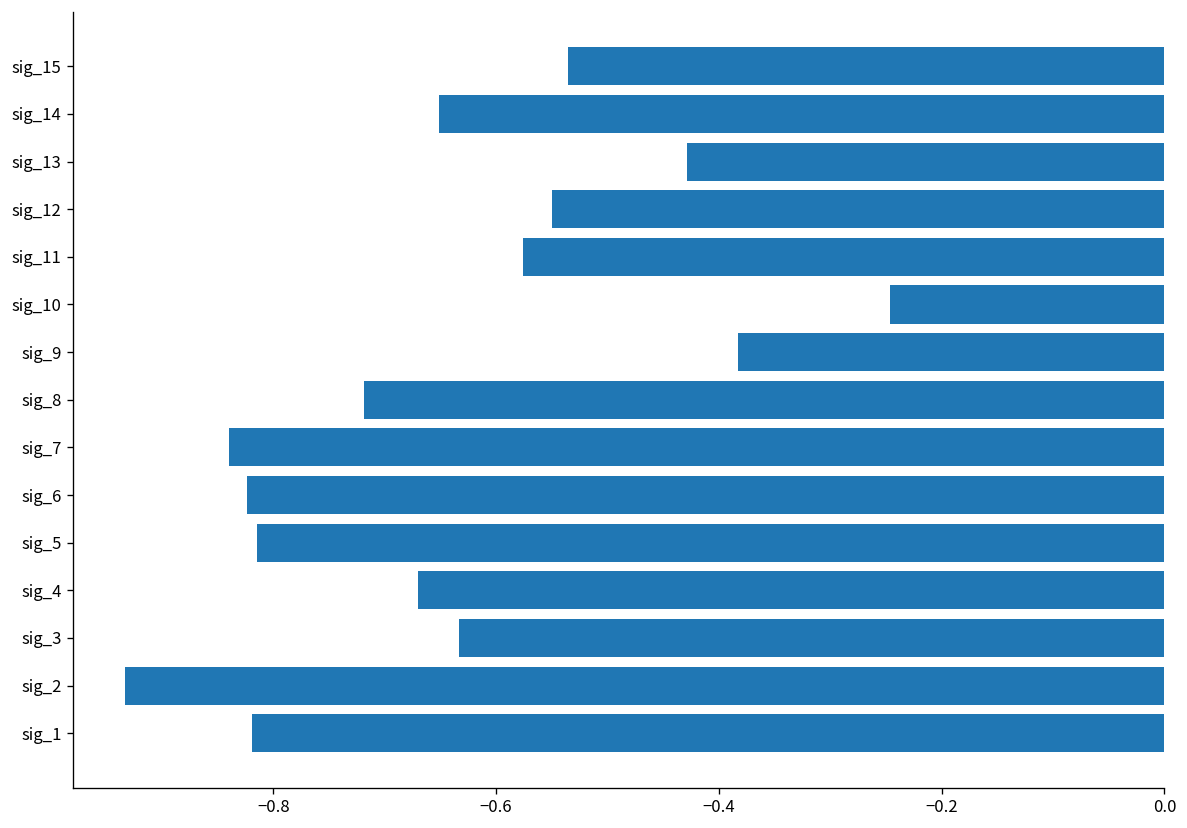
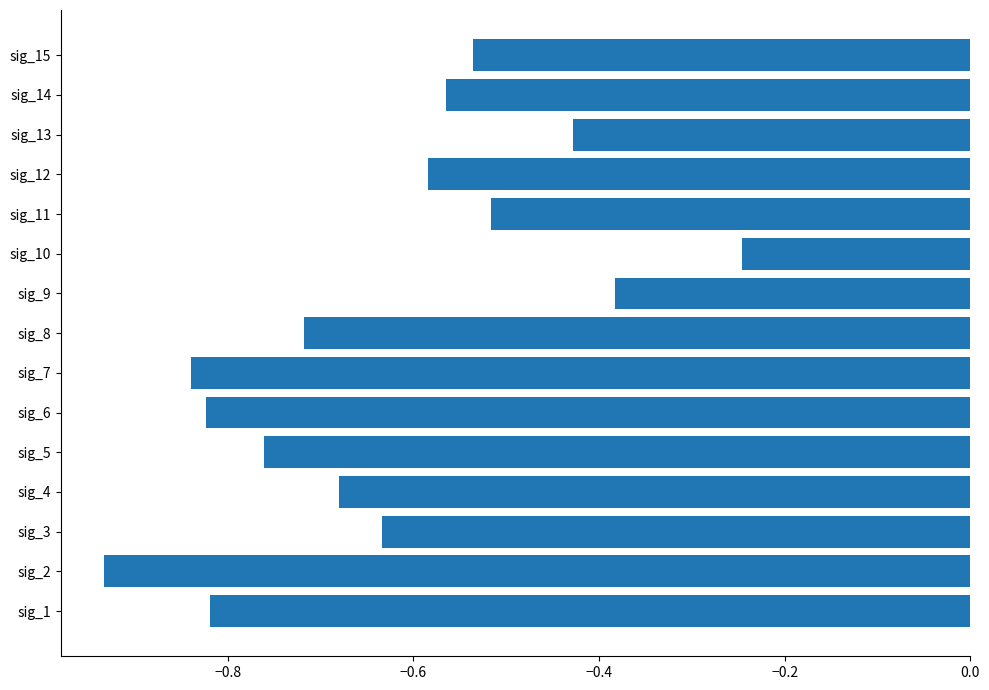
sig_14: -0.65 -> -0.56
sig_12: -0.55 -> -0.58
sig_11: -0.58 -> -0.52
sig_5: -0.81 -> -0.76
sig_4: -0.67 -> -0.68
